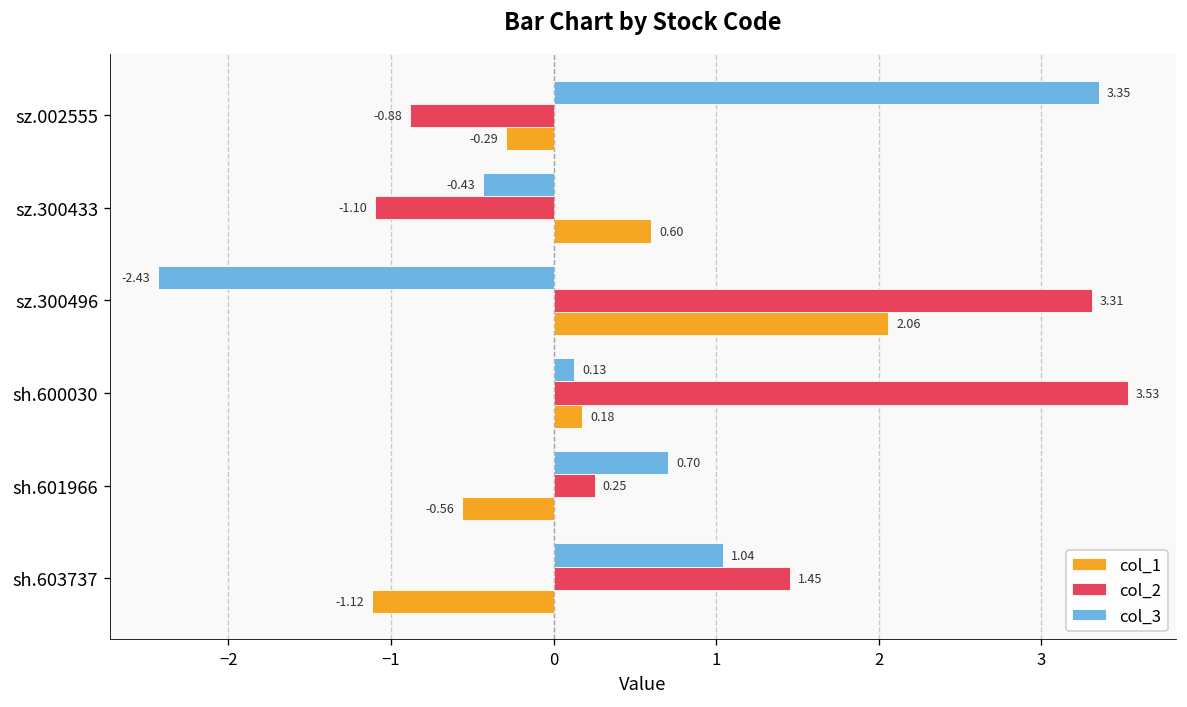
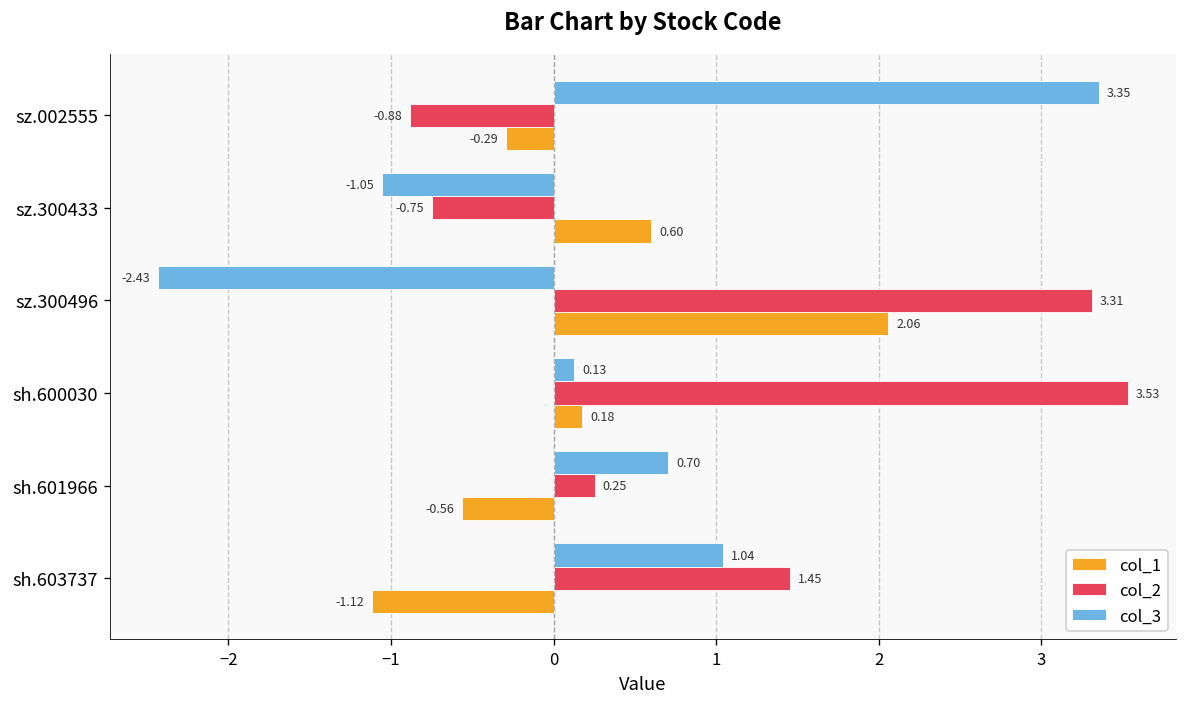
col_3, sz.300433: -0.43 -> -1.05
col_2, sz.300433: -1.10 -> -0.75
